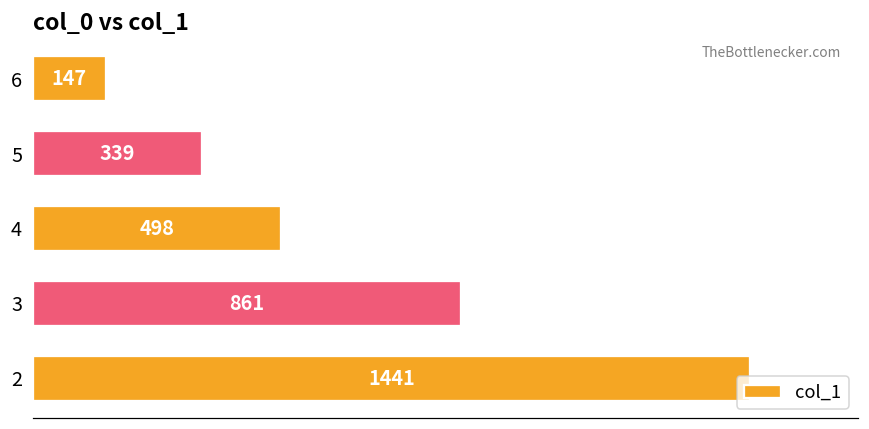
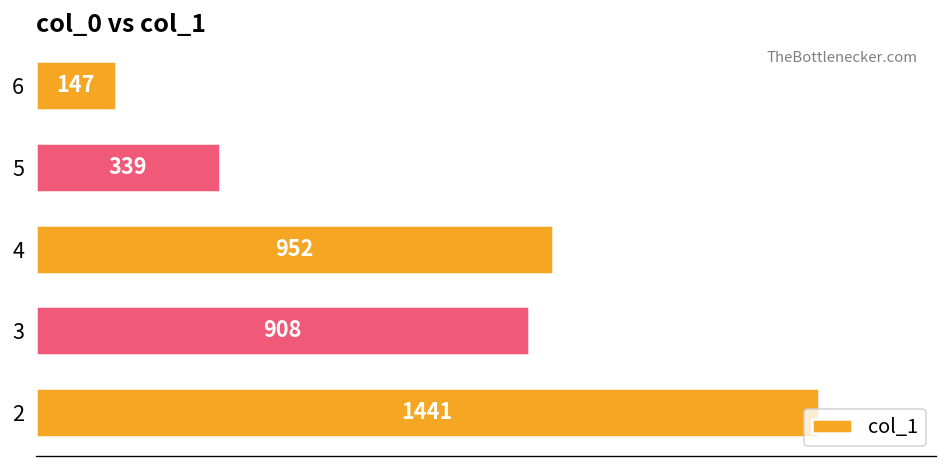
4: 498 -> 952
3: 861 -> 908
